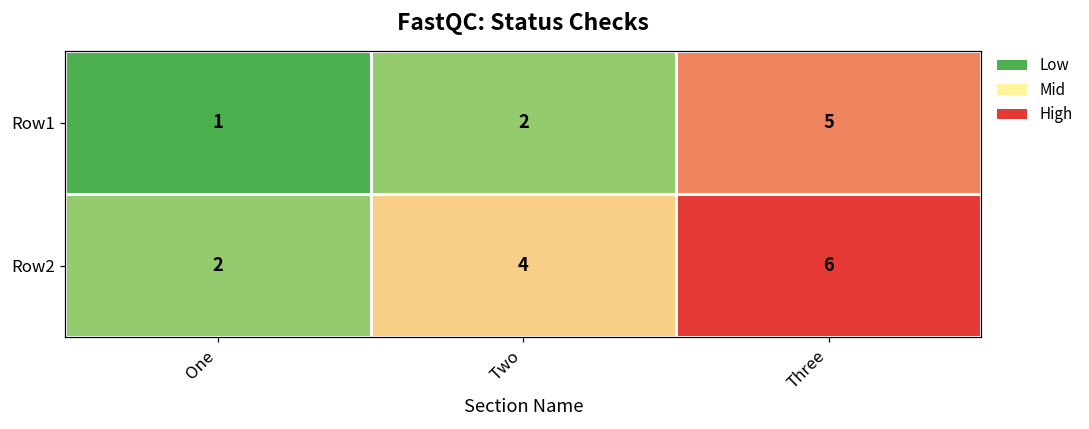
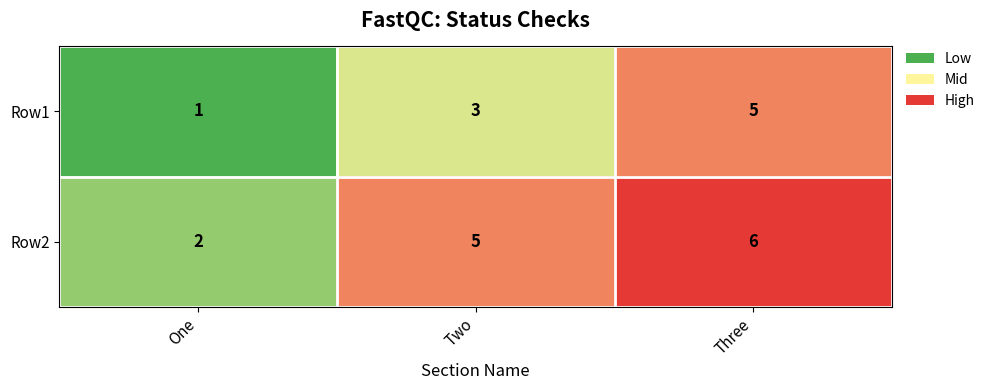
Row1, Two: 2 -> 3
Row2, Two: 4 -> 5
